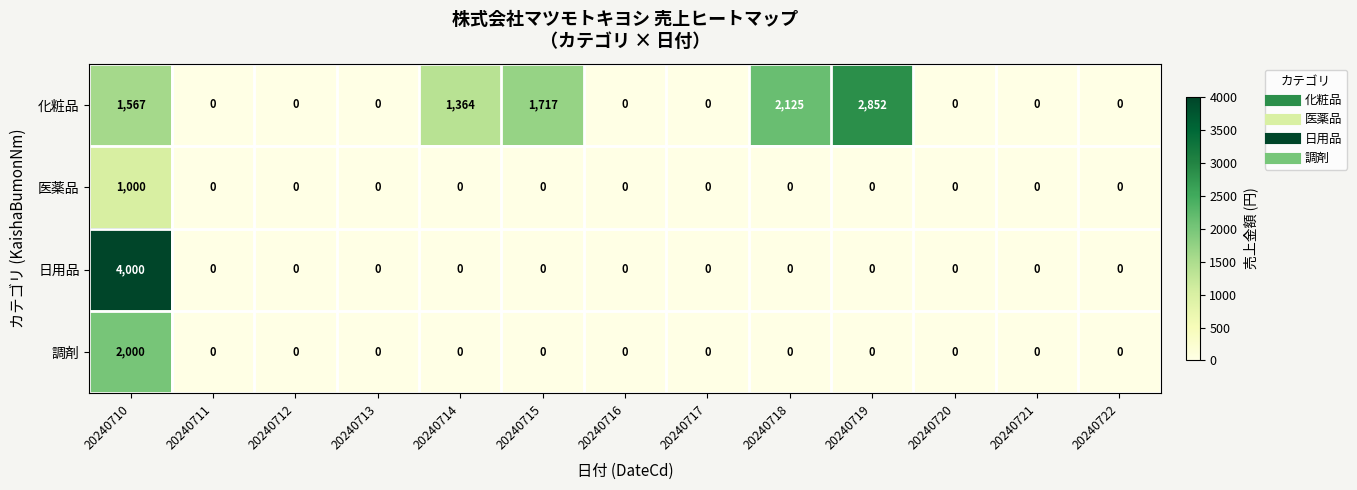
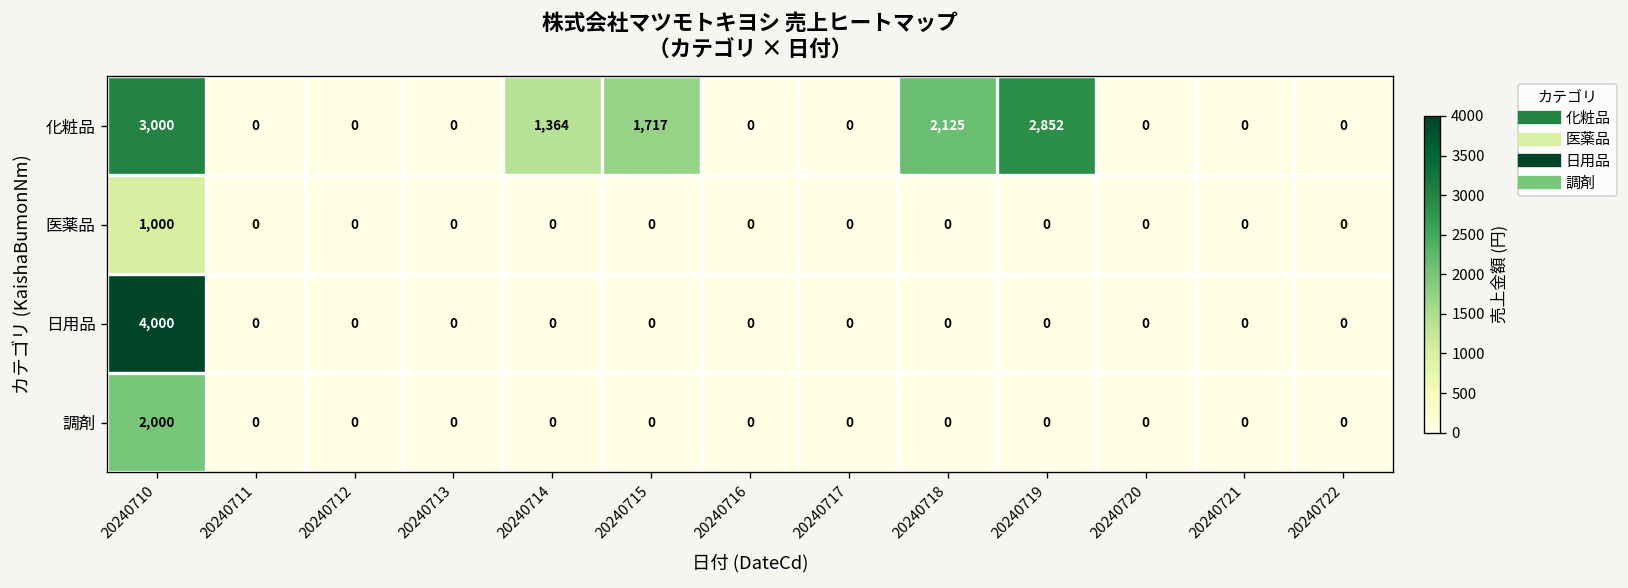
化粧品, 20240710: 1,567 -> 3,000
